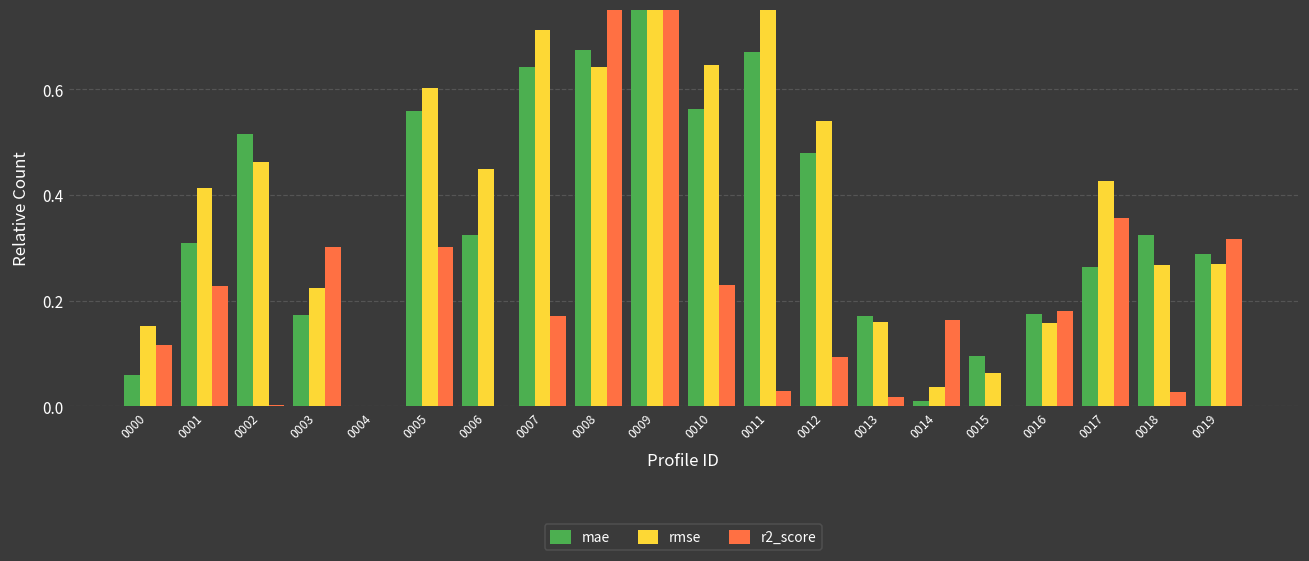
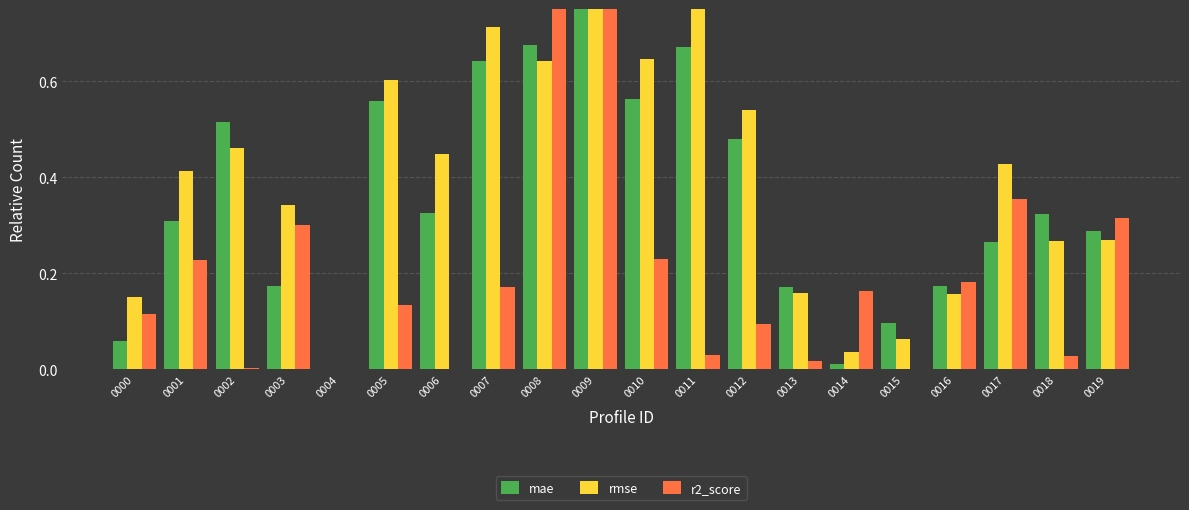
rmse, 0003: 0.22 -> 0.34
r2_score, 0005: 0.30 -> 0.13
